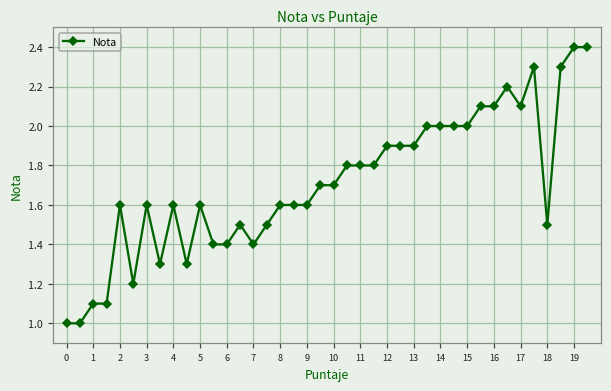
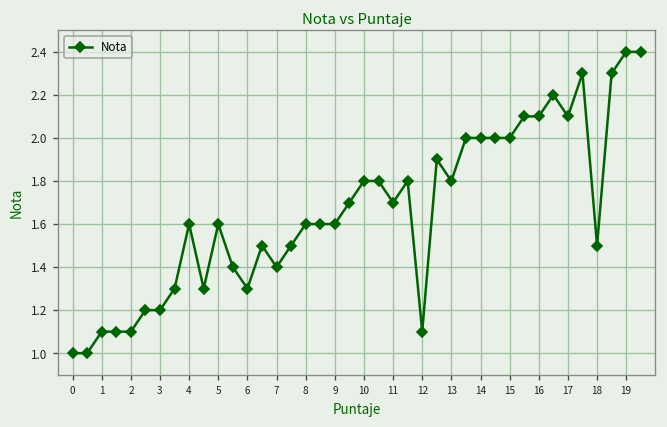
2: 1.6 -> 1.1
3: 1.6 -> 1.2
6: 1.4 -> 1.3
10: 1.7 -> 1.8
11: 1.8 -> 1.7
12: 1.9 -> 1.1
13: 1.9 -> 1.8
